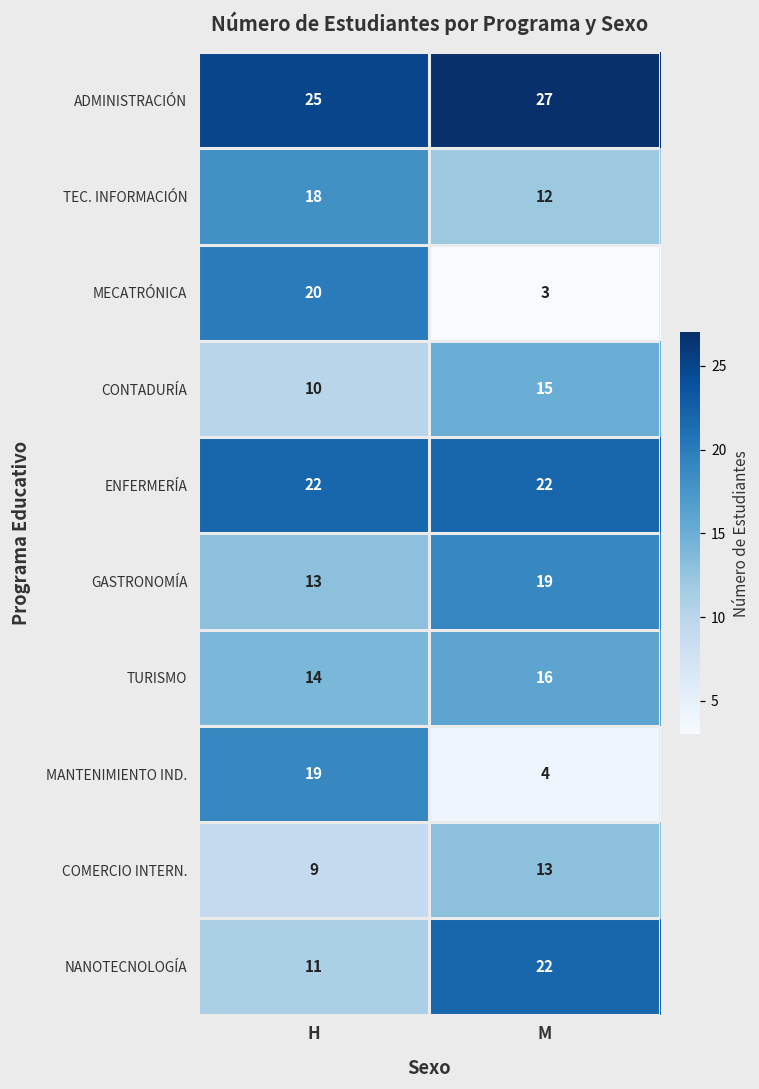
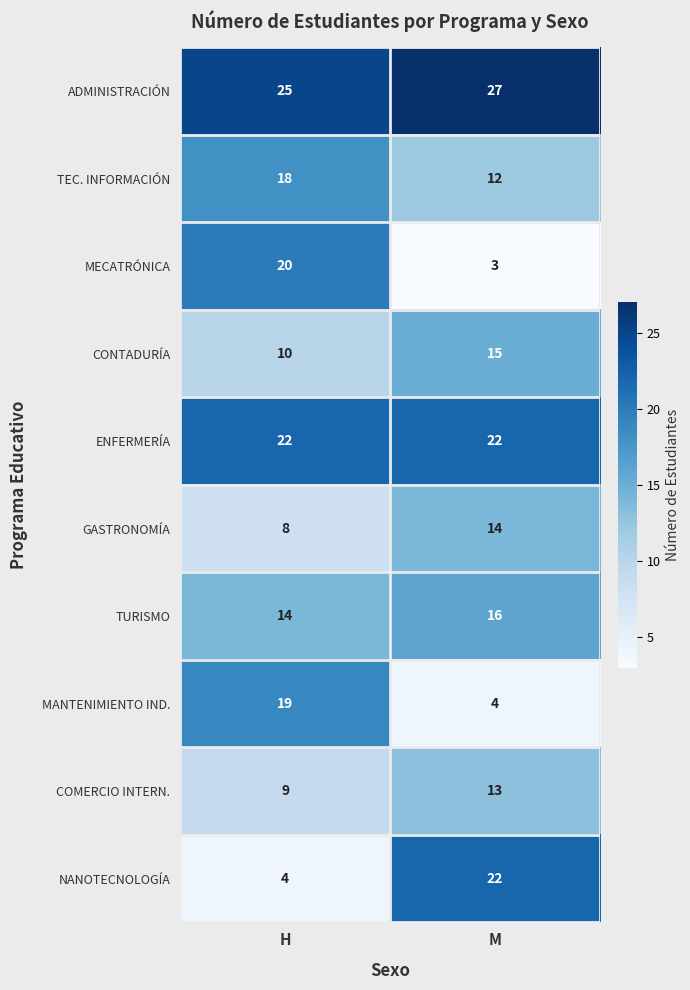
GASTRONOMÍA, H: 13 -> 8
GASTRONOMÍA, M: 19 -> 14
NANOTECNOLOGÍA, H: 11 -> 4
